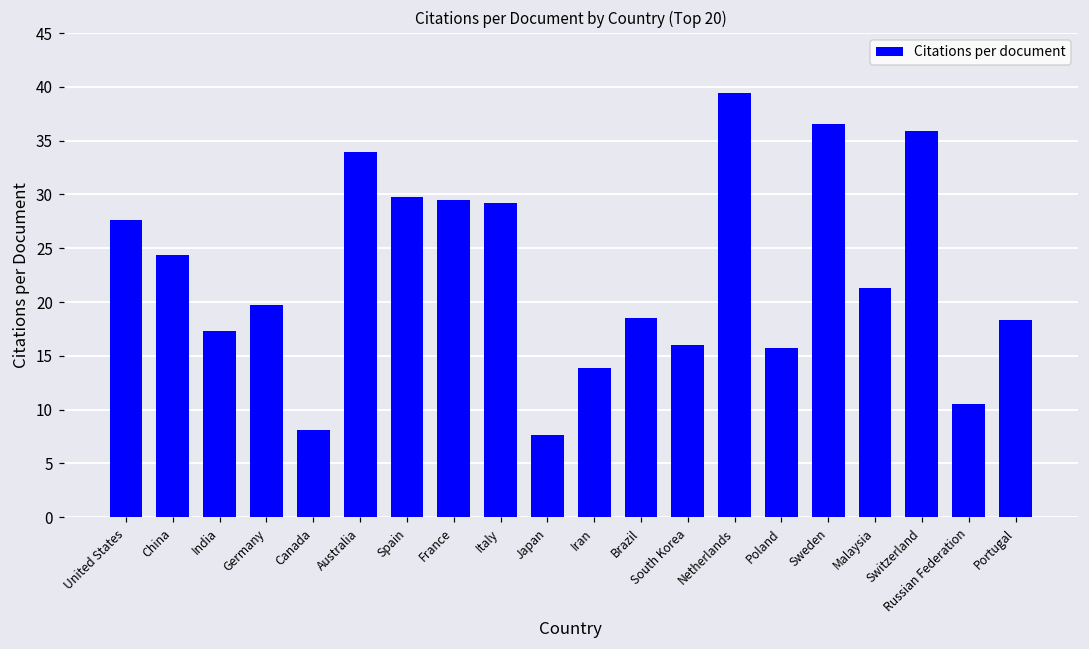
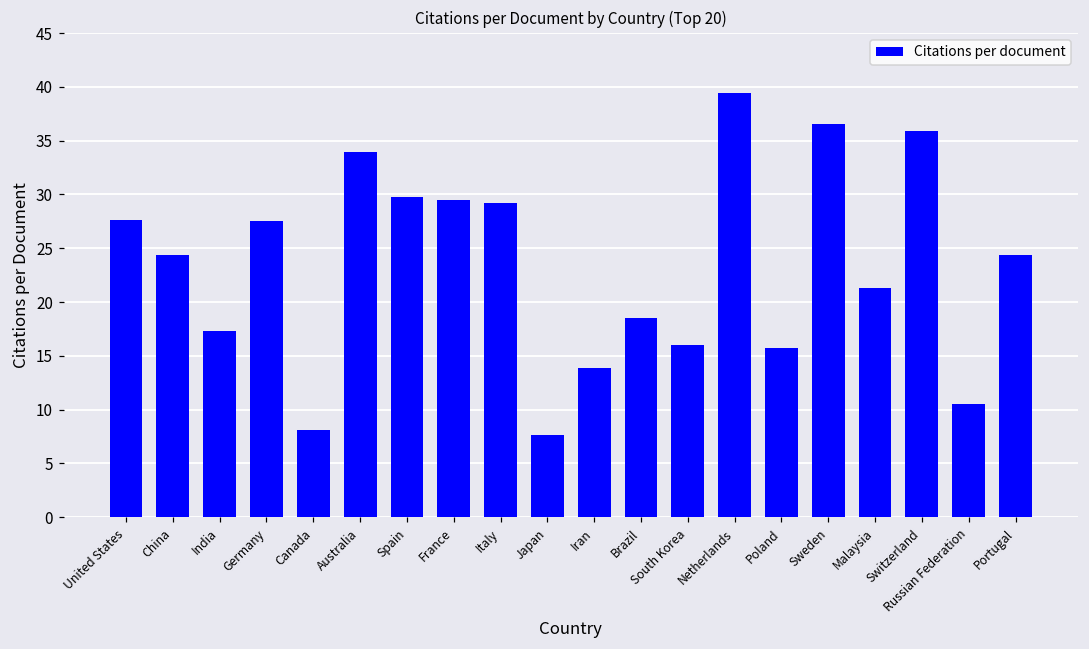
Germany: 20 -> 28
Portugal: 18 -> 24
